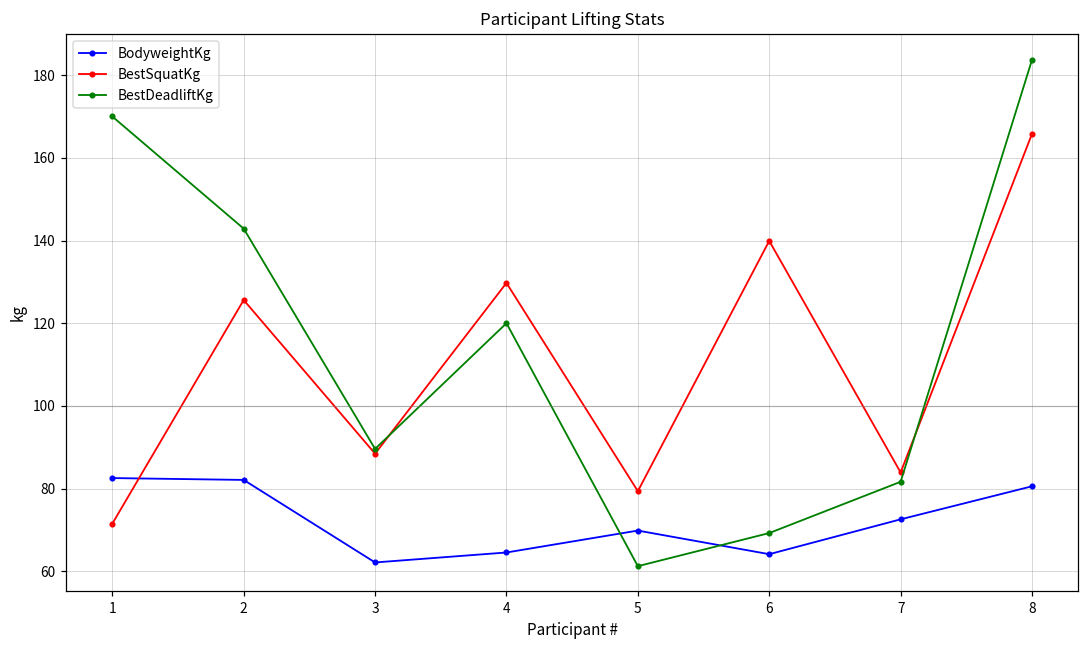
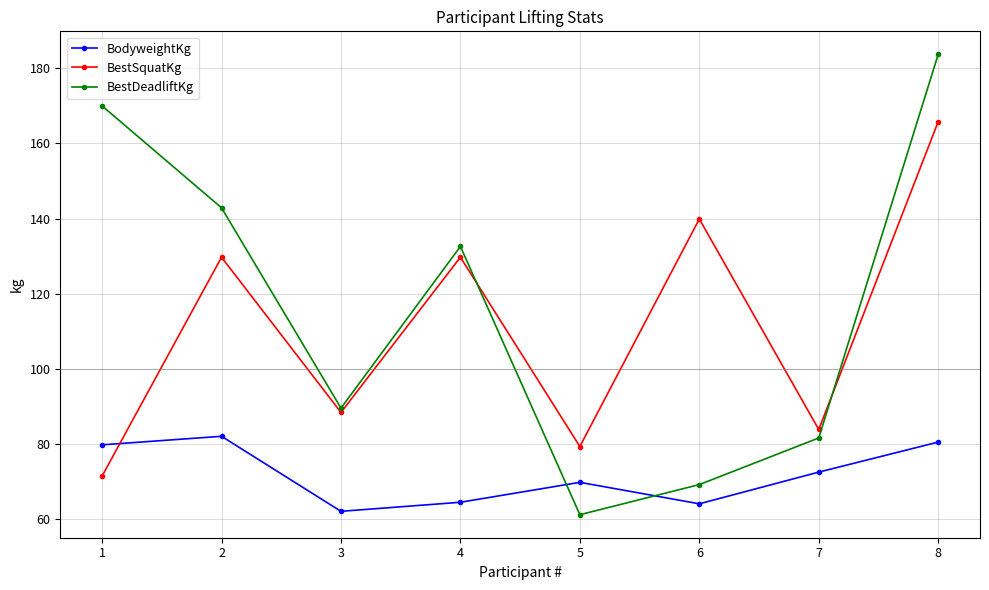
BodyweightKg, 1: 83 -> 80
BestSquatKg, 2: 126 -> 130
BestDeadliftKg, 4: 120 -> 133
